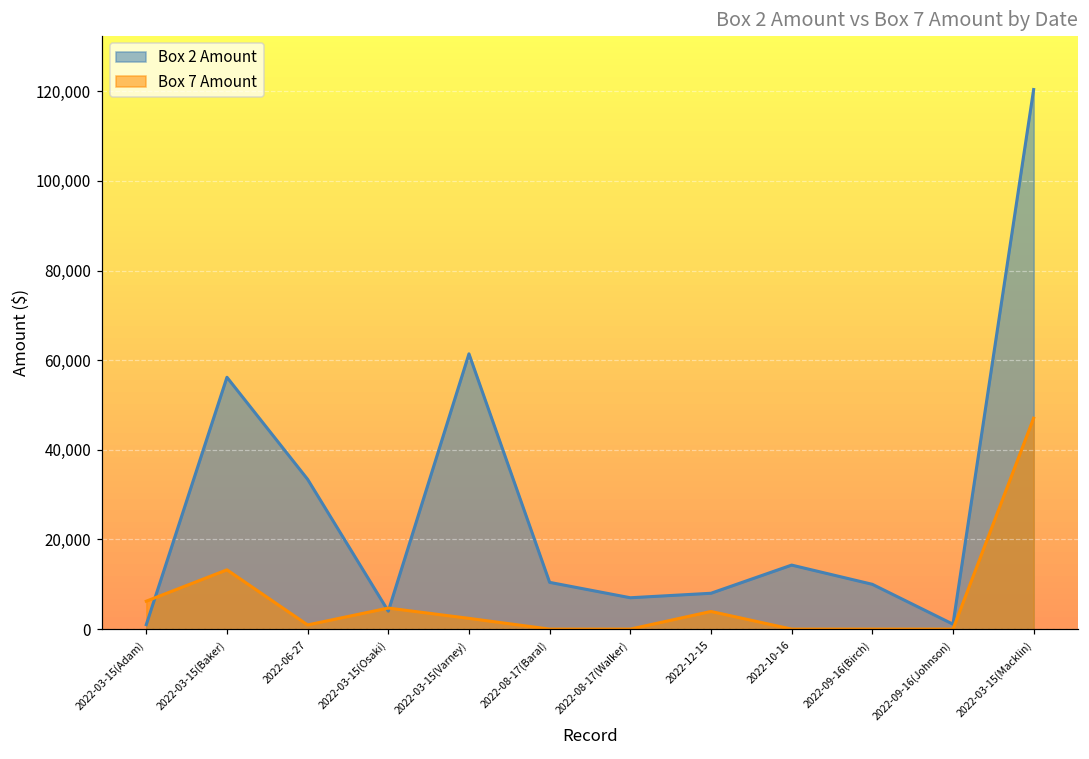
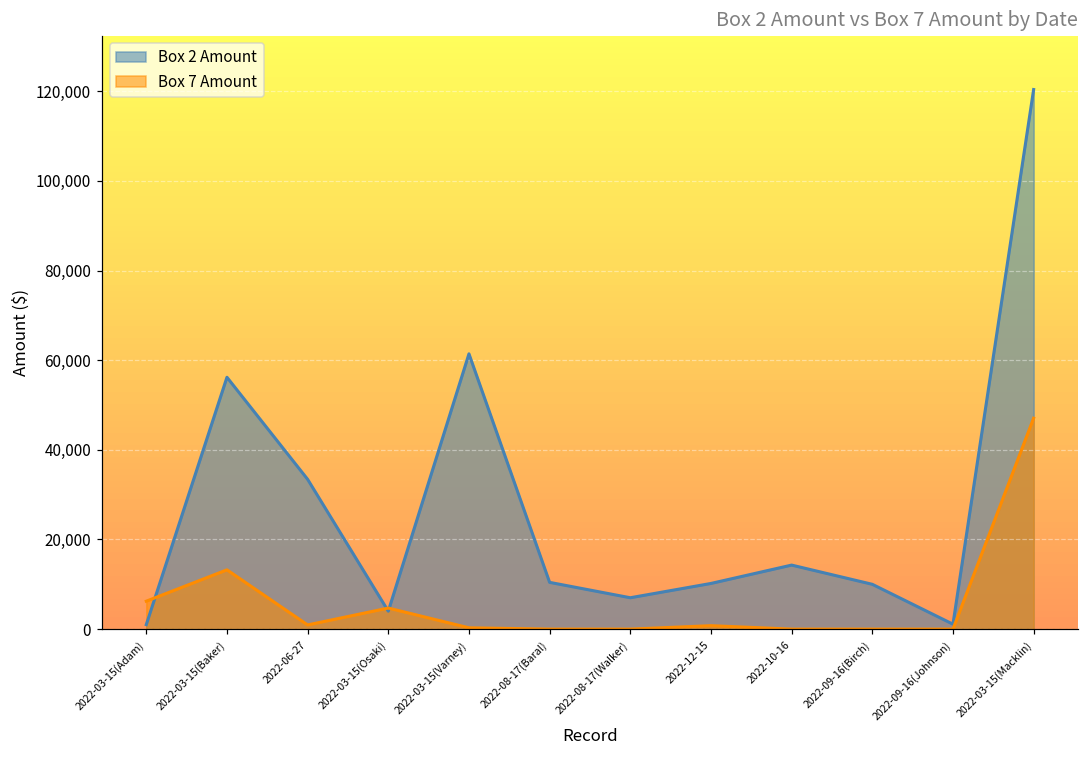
Box 7 Amount, 2022-03-15(Varney): 2,000 -> 0
Box 2 Amount, 2022-12-15: 8,000 -> 10,000
Box 7 Amount, 2022-12-15: 4,000 -> 1,000
